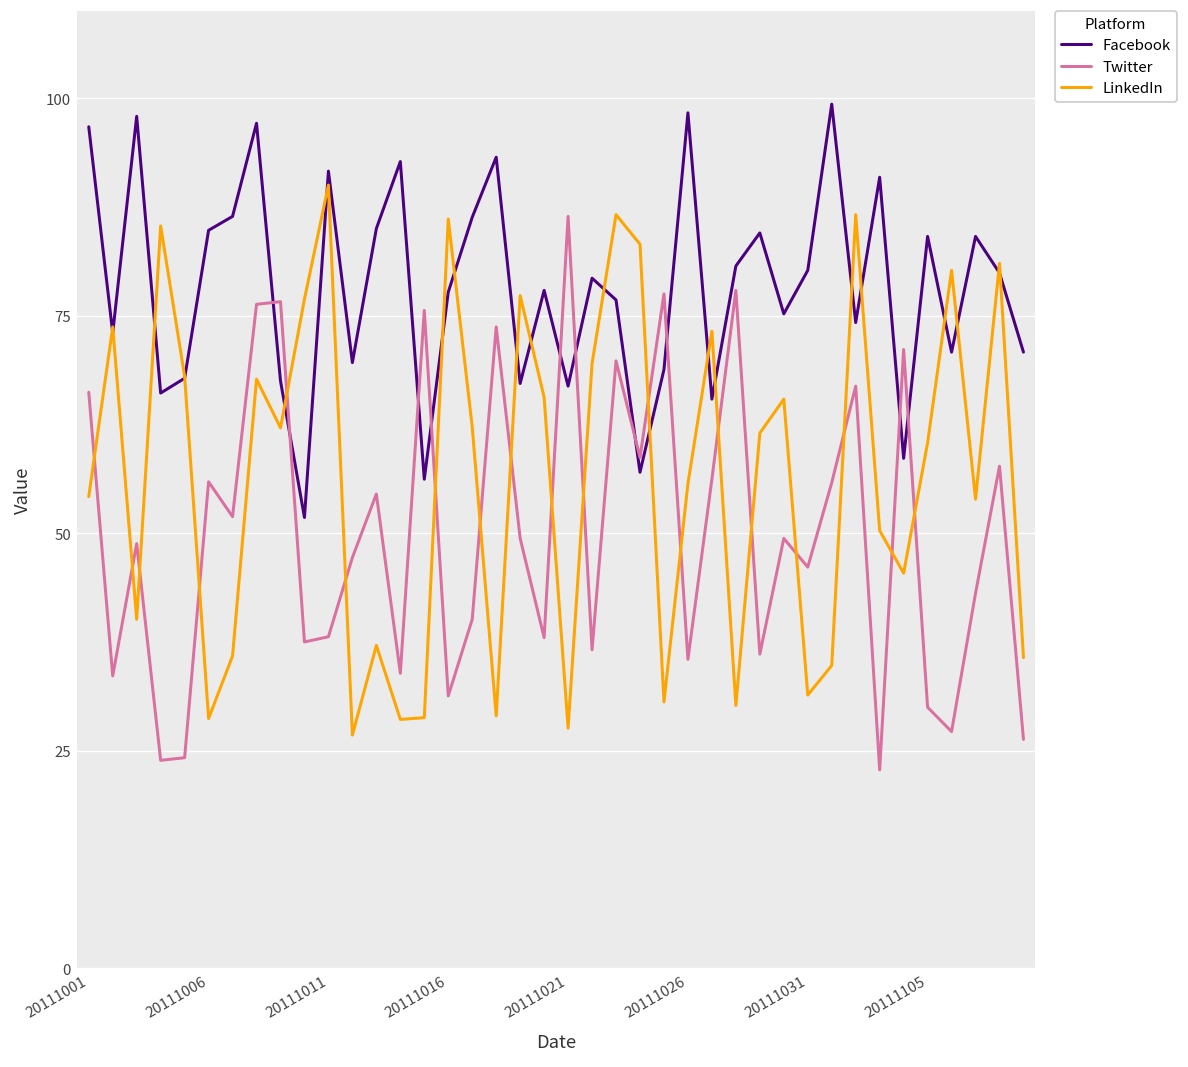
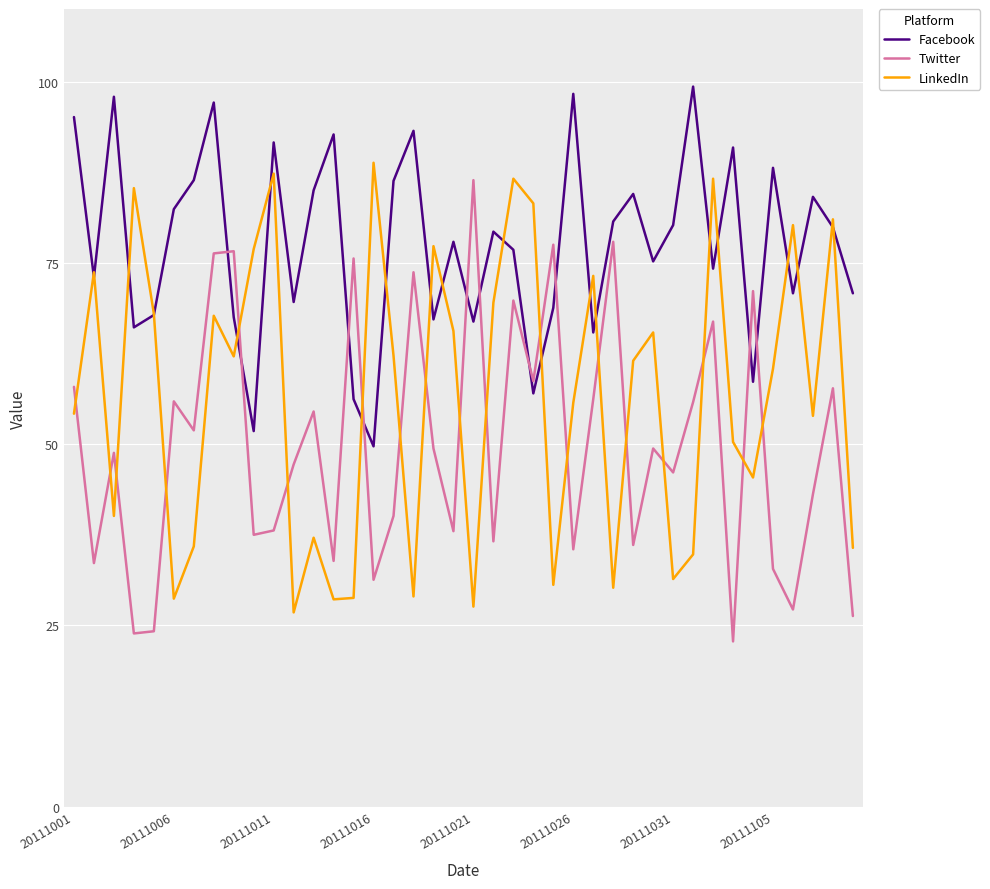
Facebook, 20111001: 97 -> 95
Twitter, 20111001: 66 -> 58
Facebook, 20111006: 85 -> 82
LinkedIn, 20111011: 90 -> 87
Facebook, 20111016: 78 -> 50
LinkedIn, 20111016: 86 -> 89
Facebook, 20111105: 84 -> 88
Twitter, 20111105: 30 -> 33
